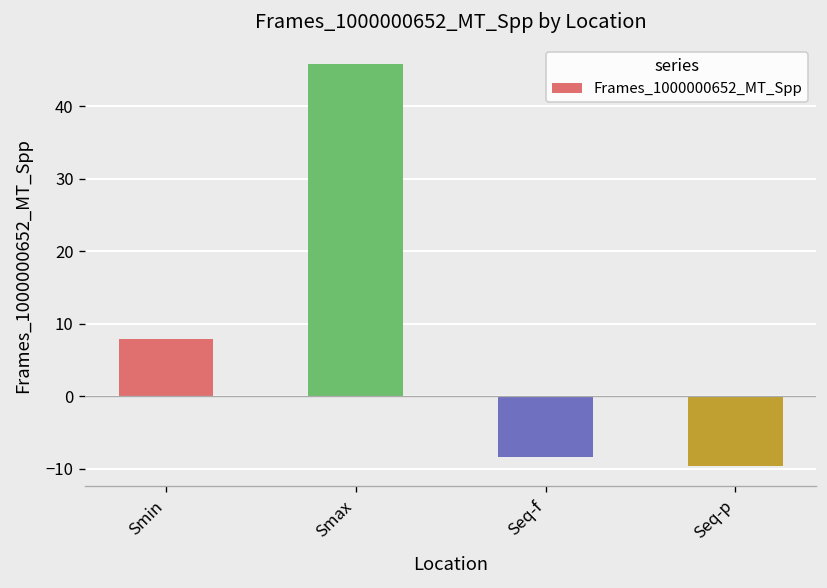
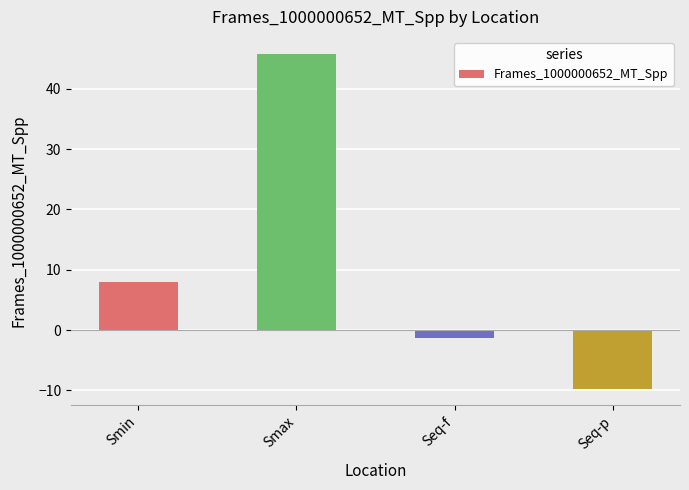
Seq-f: -8 -> -1
